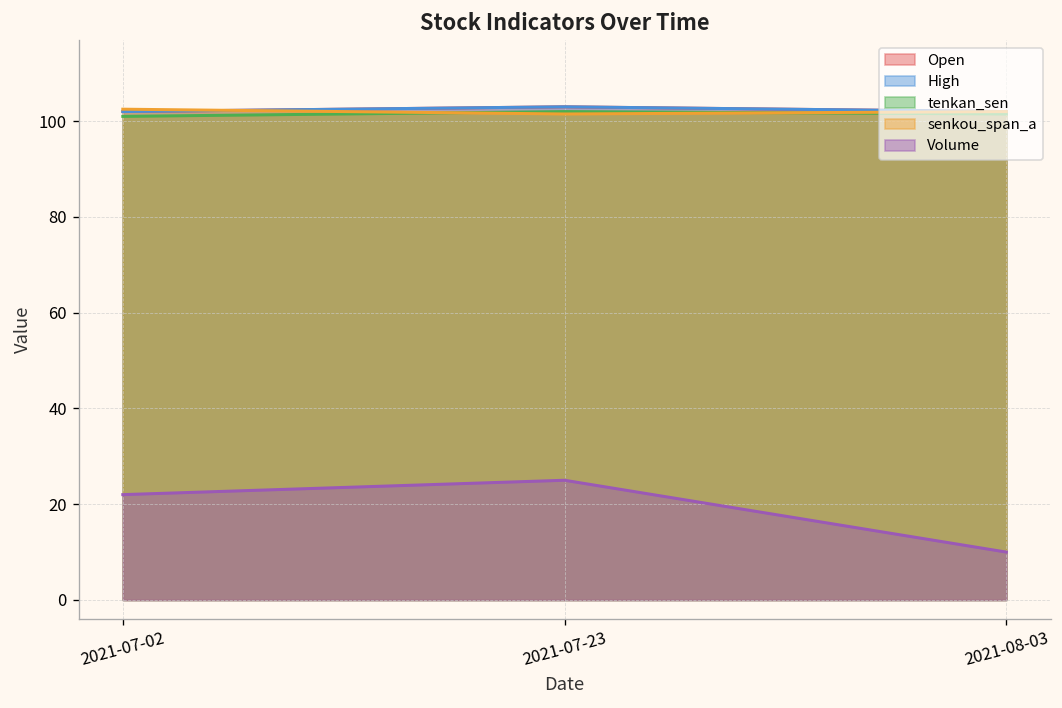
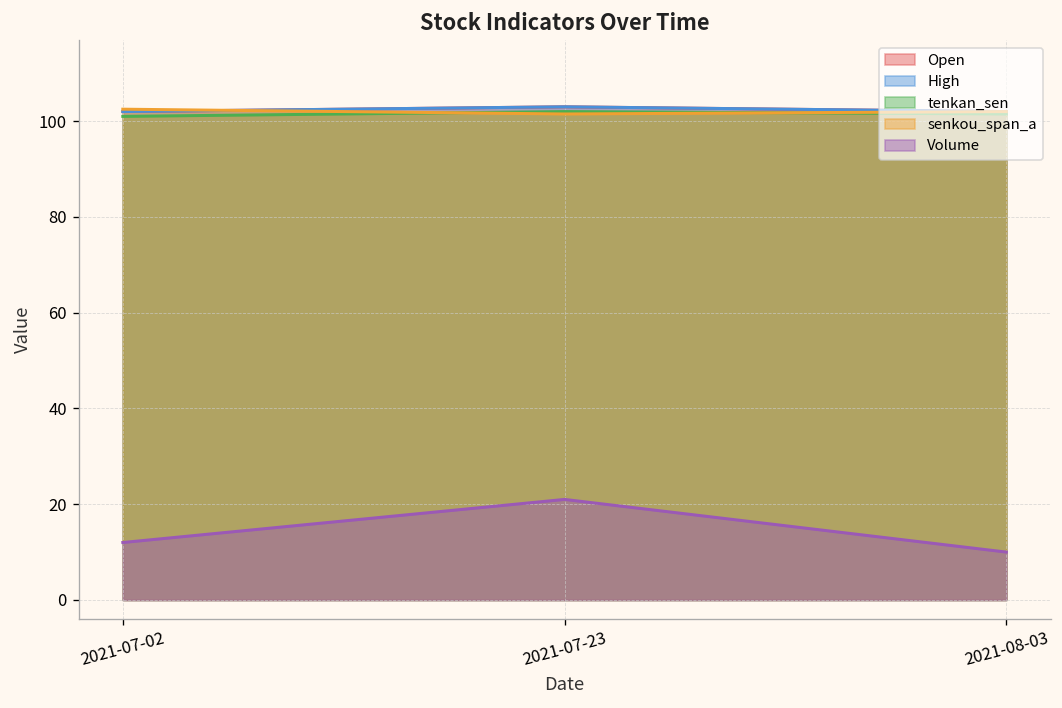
Volume, 2021-07-02: 22 -> 12
Volume, 2021-07-23: 25 -> 21
